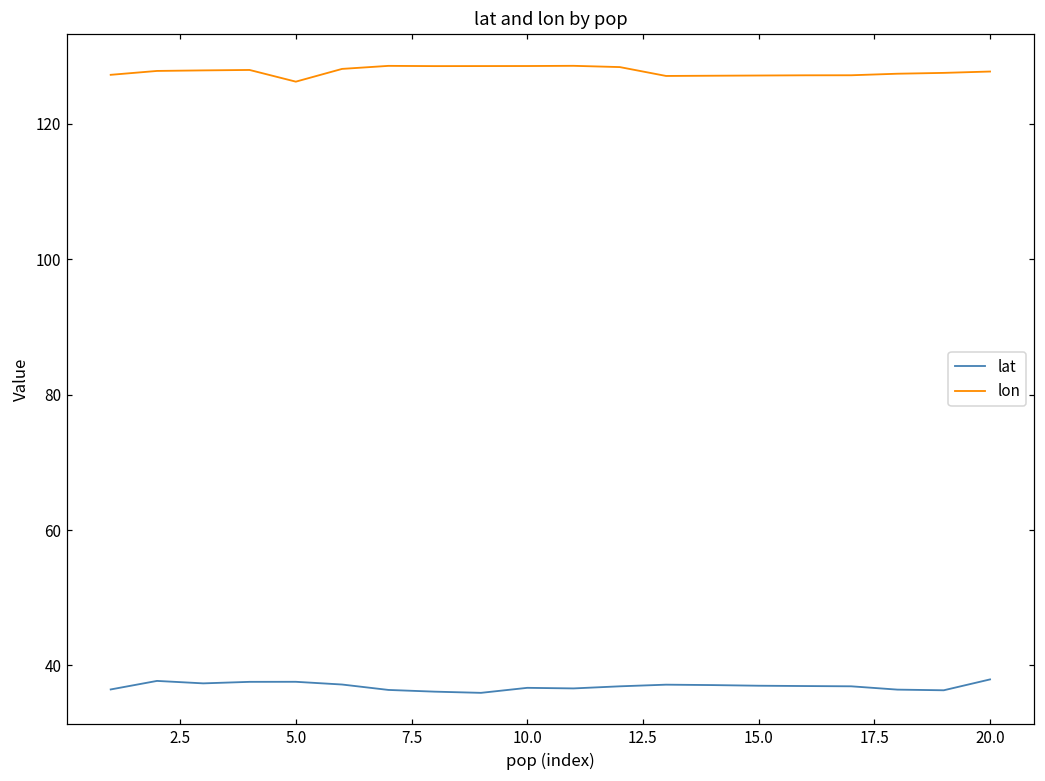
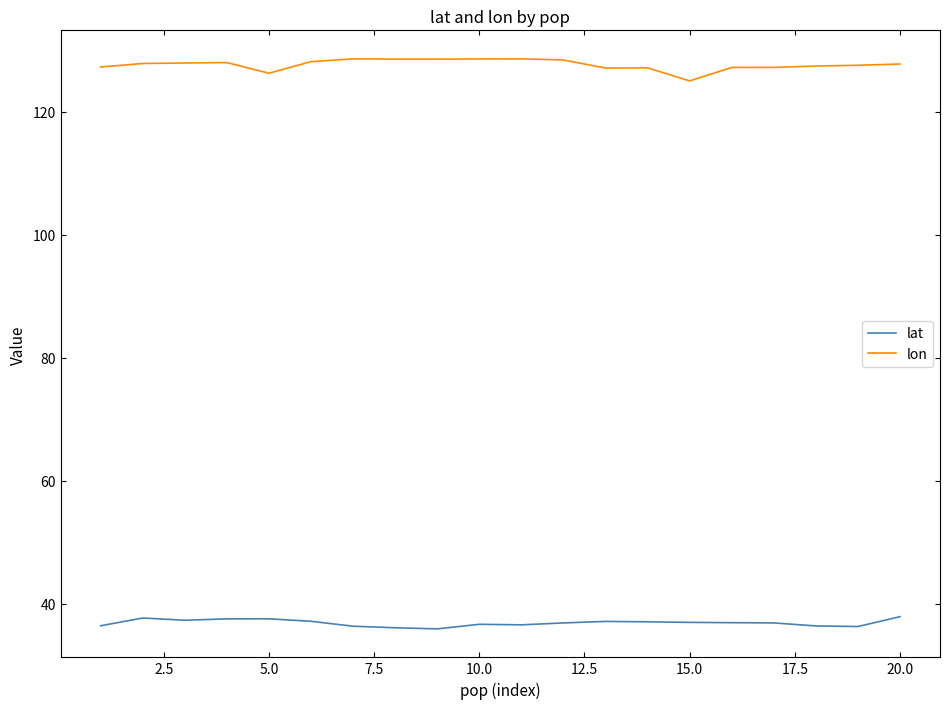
lon, 15.0: 127 -> 125
